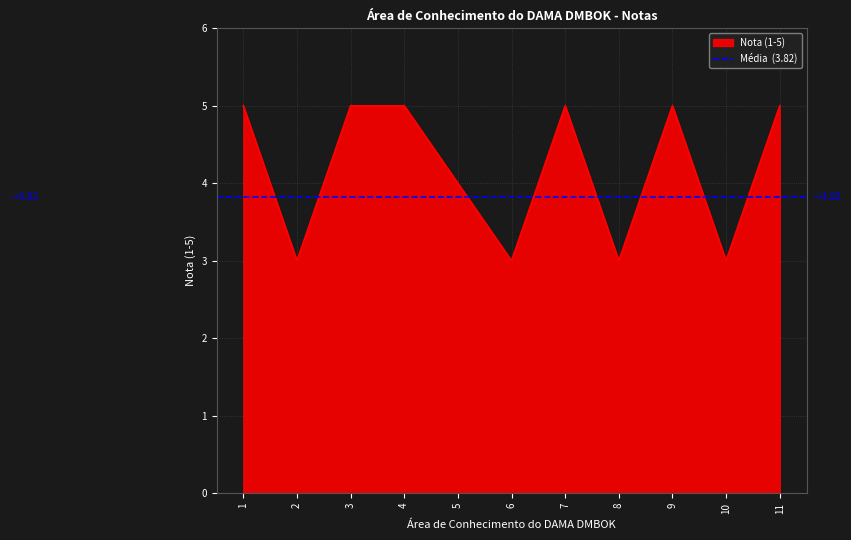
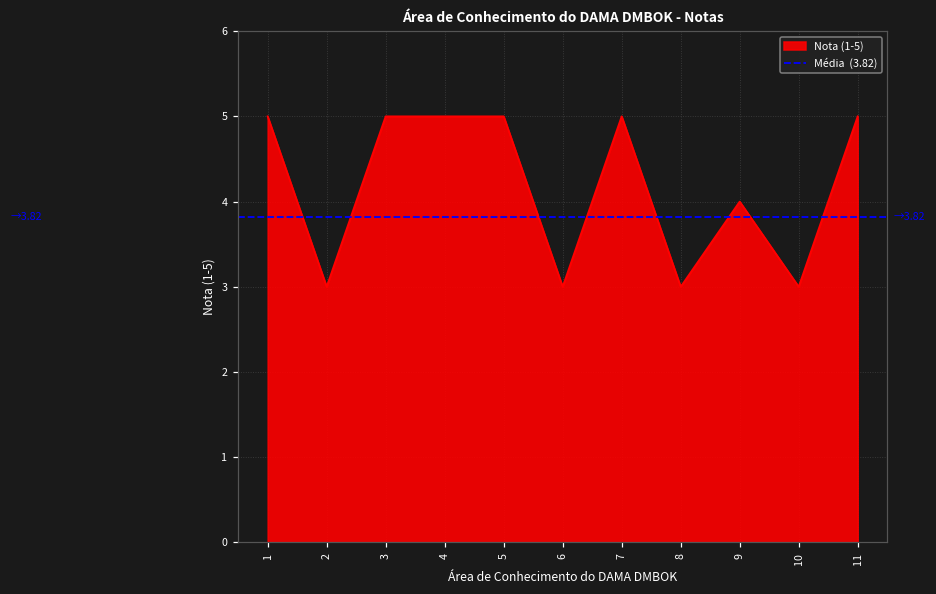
5: 4 -> 5
9: 5 -> 4
